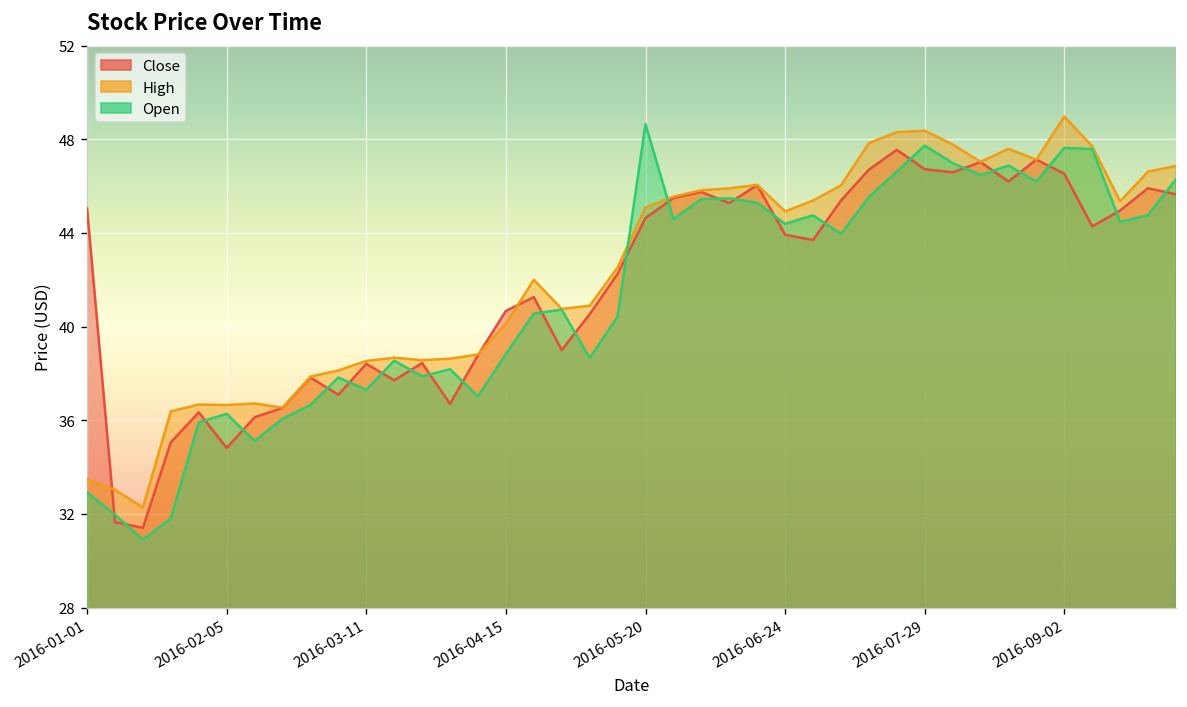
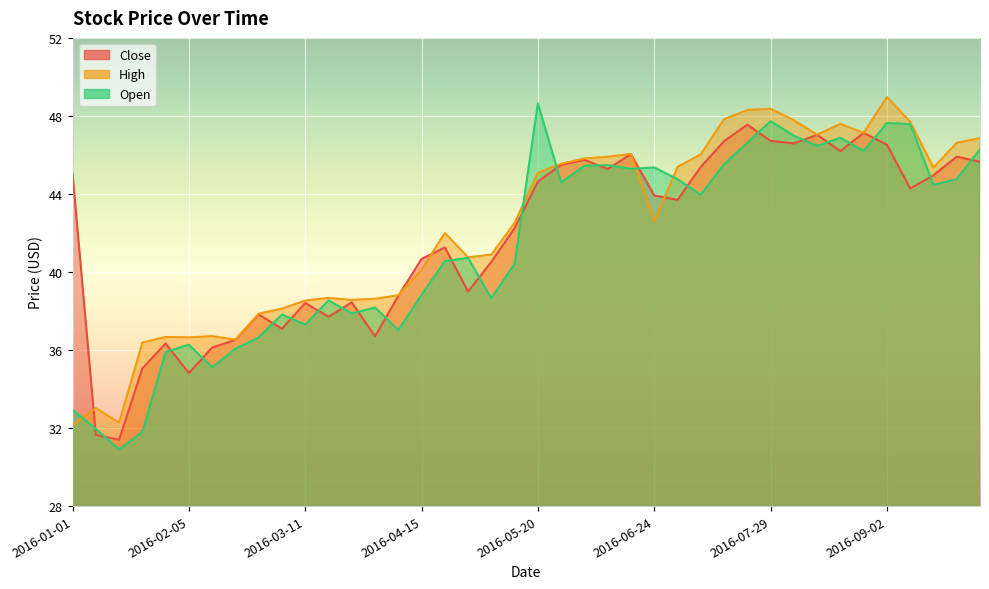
High, 2016-01-01: 33.5 -> 32.1
High, 2016-06-24: 44.9 -> 42.6
Open, 2016-06-24: 44.4 -> 45.4
